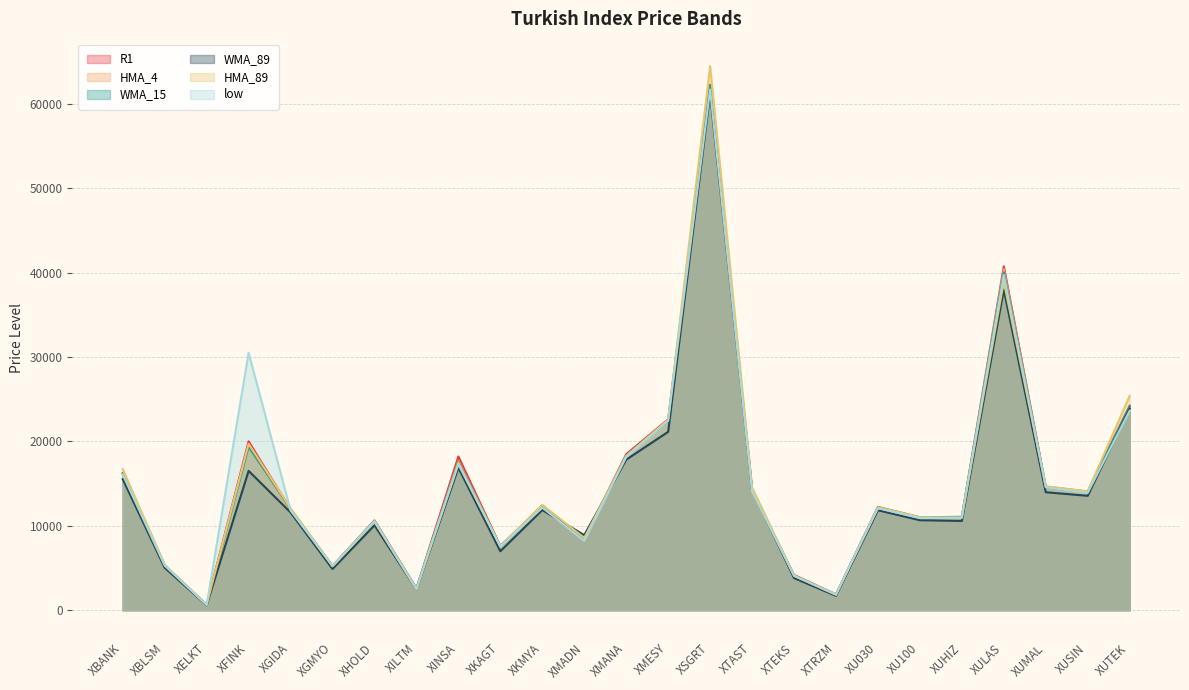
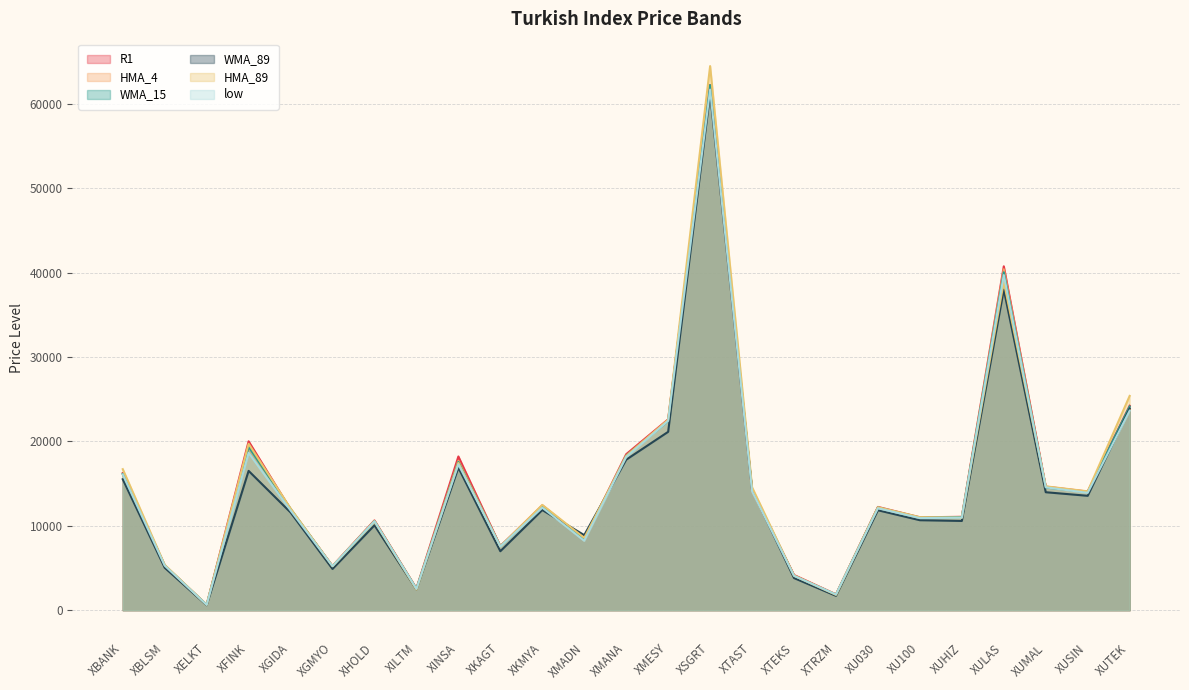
low, XFINK: 31000 -> 19000
